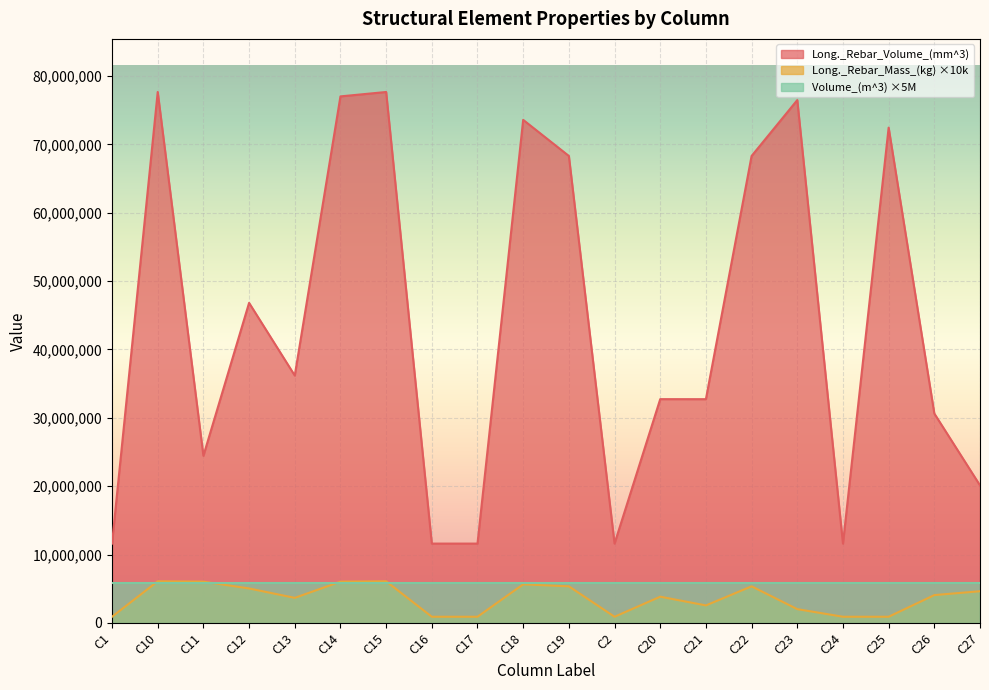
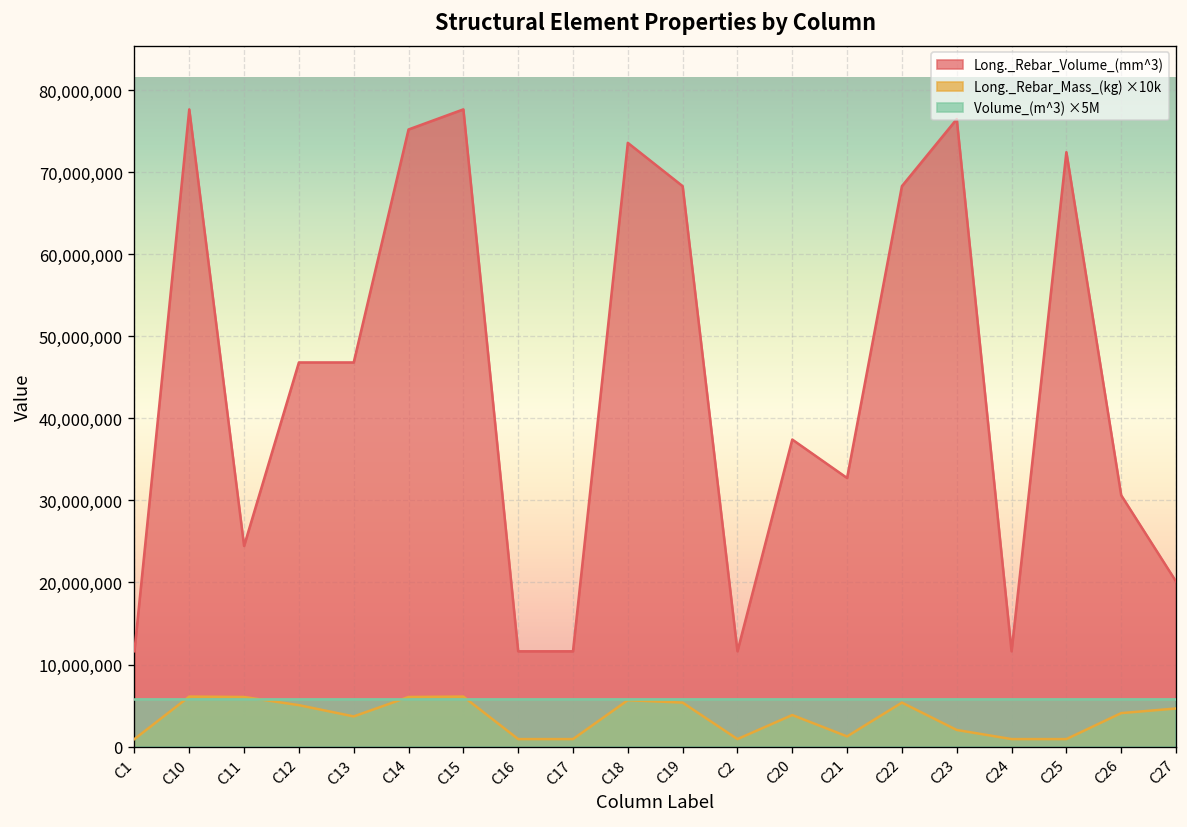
Long._Rebar_Volume_(mm^3), C13: 36,000,000 -> 47,000,000
Long._Rebar_Volume_(mm^3), C14: 77,000,000 -> 75,000,000
Long._Rebar_Volume_(mm^3), C20: 33,000,000 -> 37,000,000
Long._Rebar_Mass_(kg) ×10k, C21: 3,000,000 -> 1,000,000
